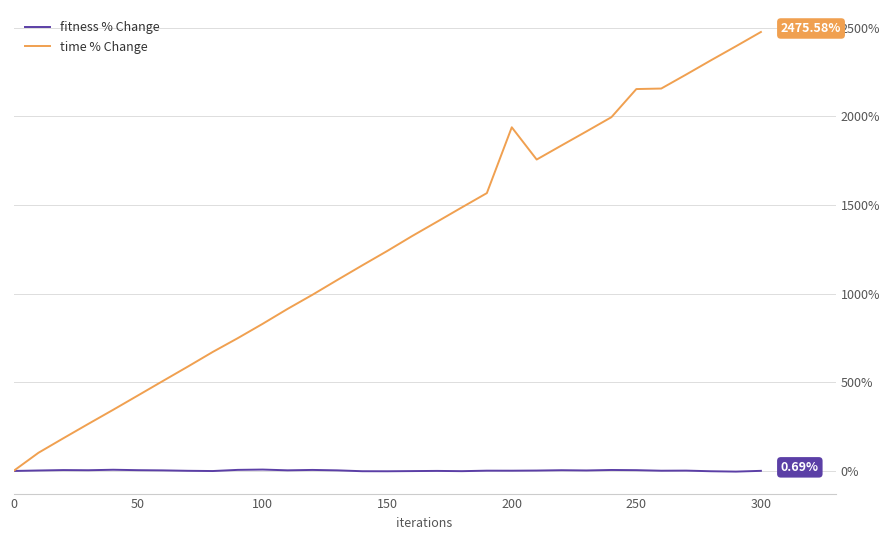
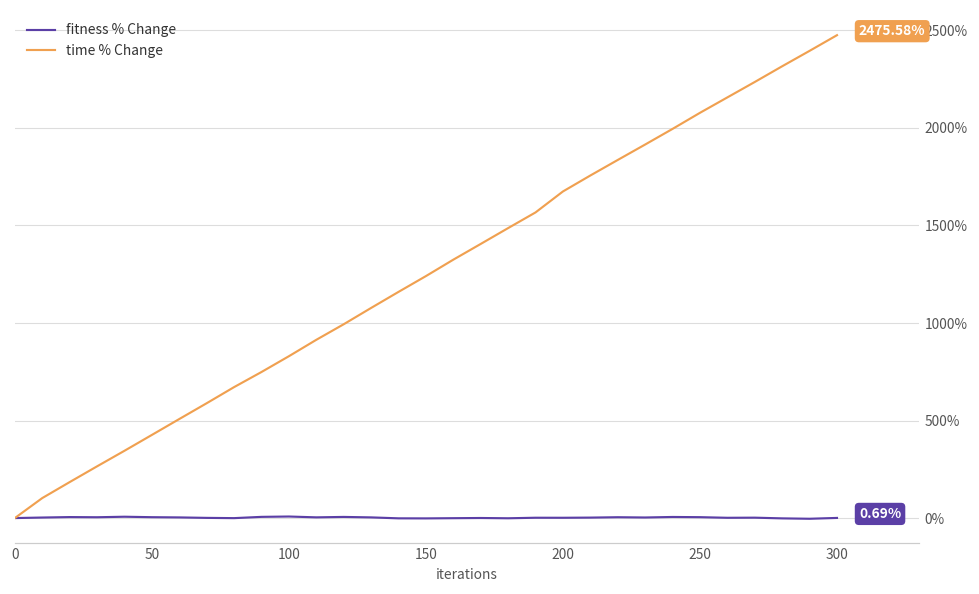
time % Change, 200: 1940% -> 1670%
time % Change, 250: 2150% -> 2080%
